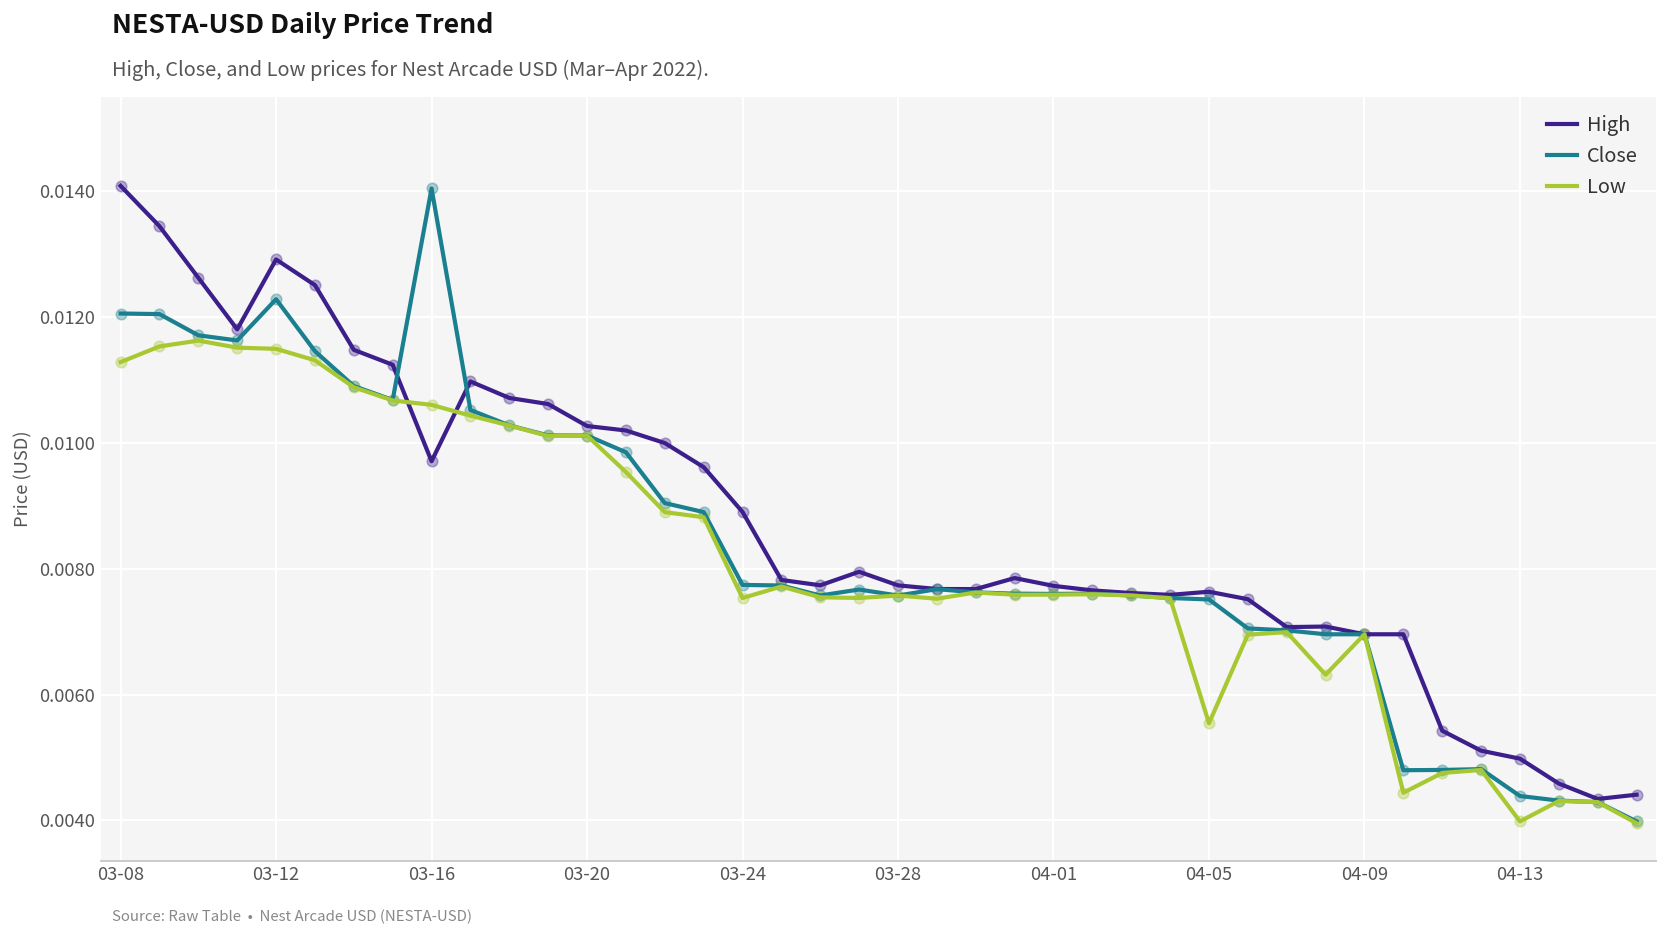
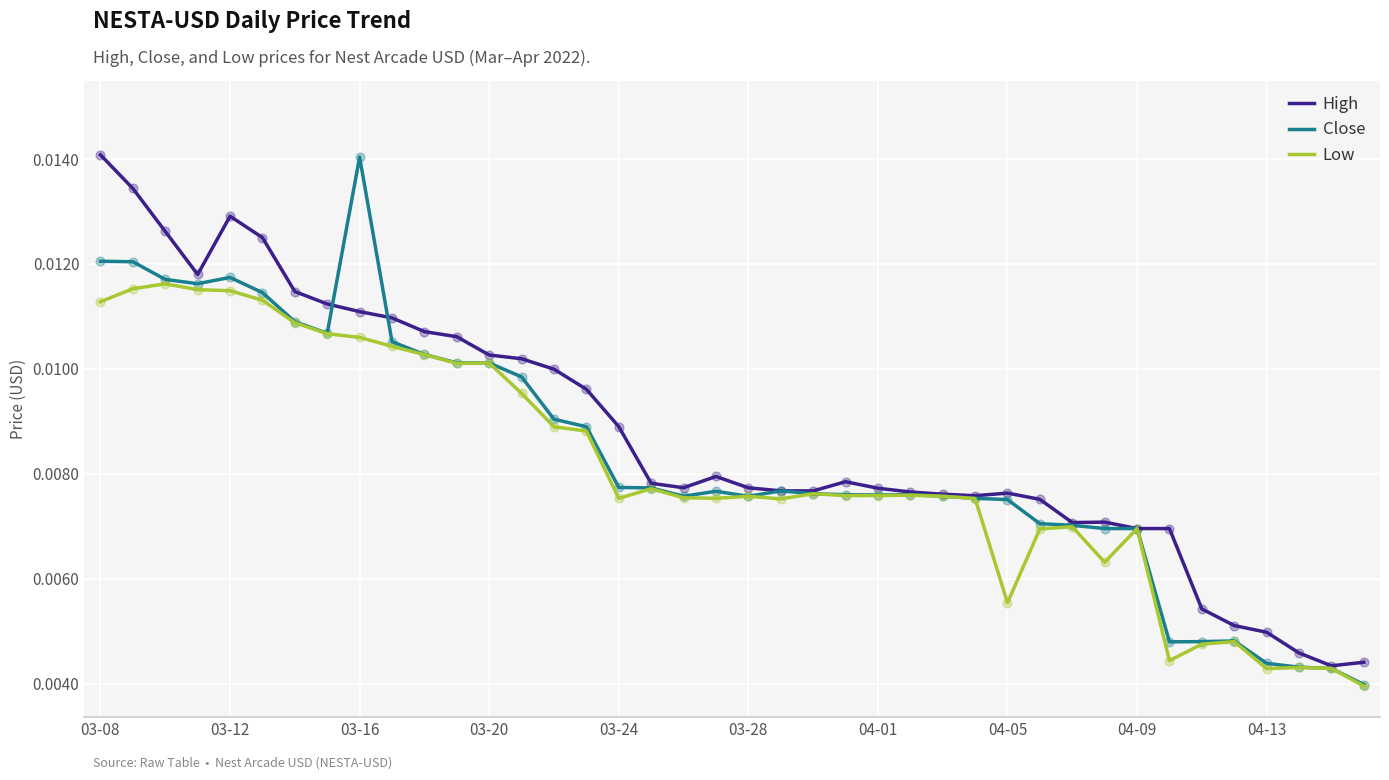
Close, 03-12: 0.0123 -> 0.0117
High, 03-16: 0.0097 -> 0.0111
Low, 04-13: 0.0040 -> 0.0043
